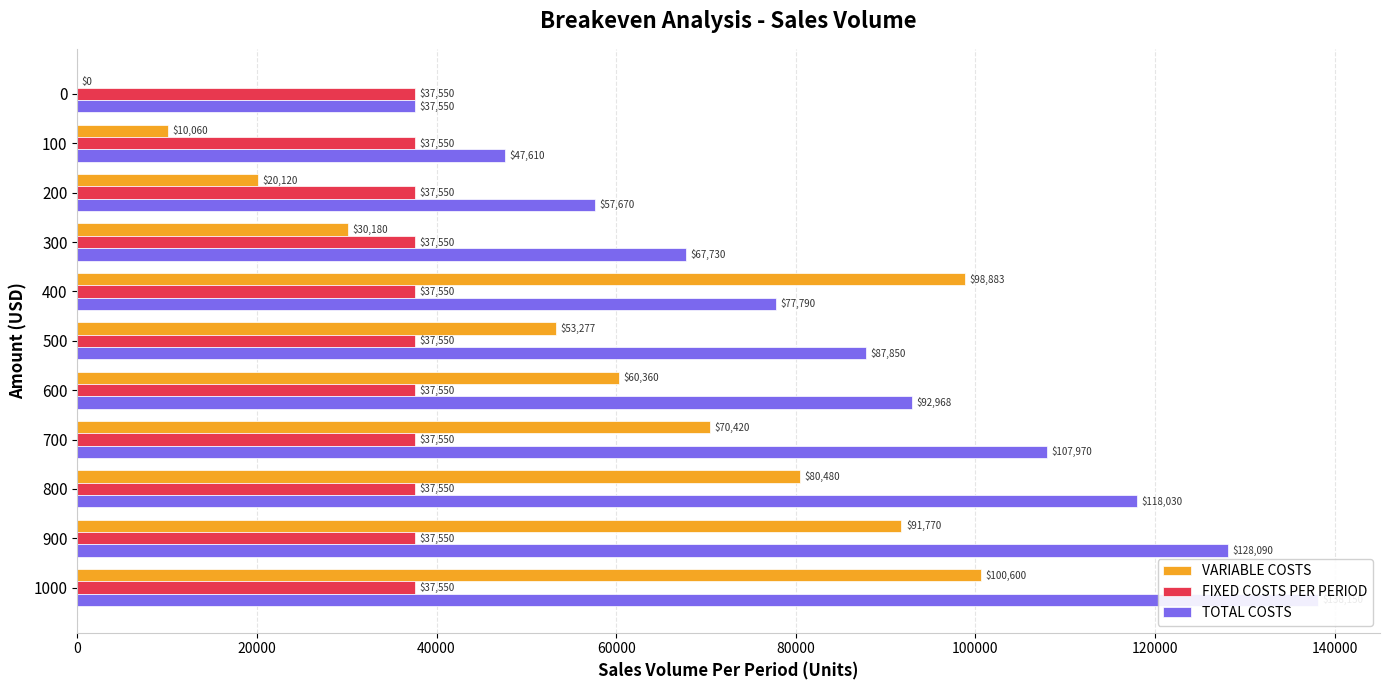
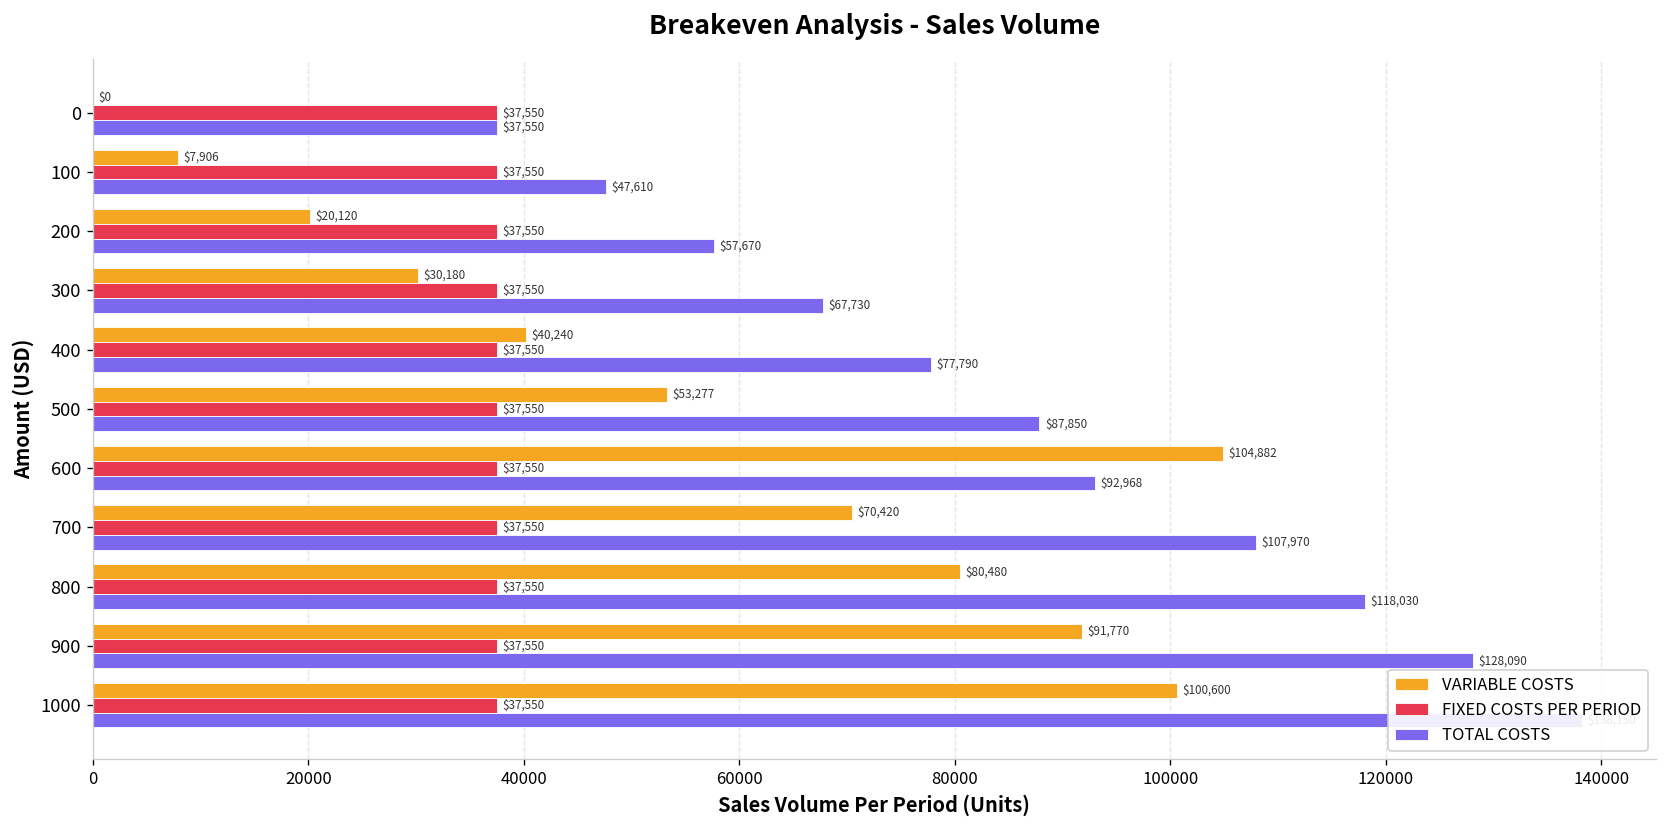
VARIABLE COSTS, 100: $10,060 -> $7,906
VARIABLE COSTS, 400: $98,883 -> $40,240
VARIABLE COSTS, 600: $60,360 -> $104,882
